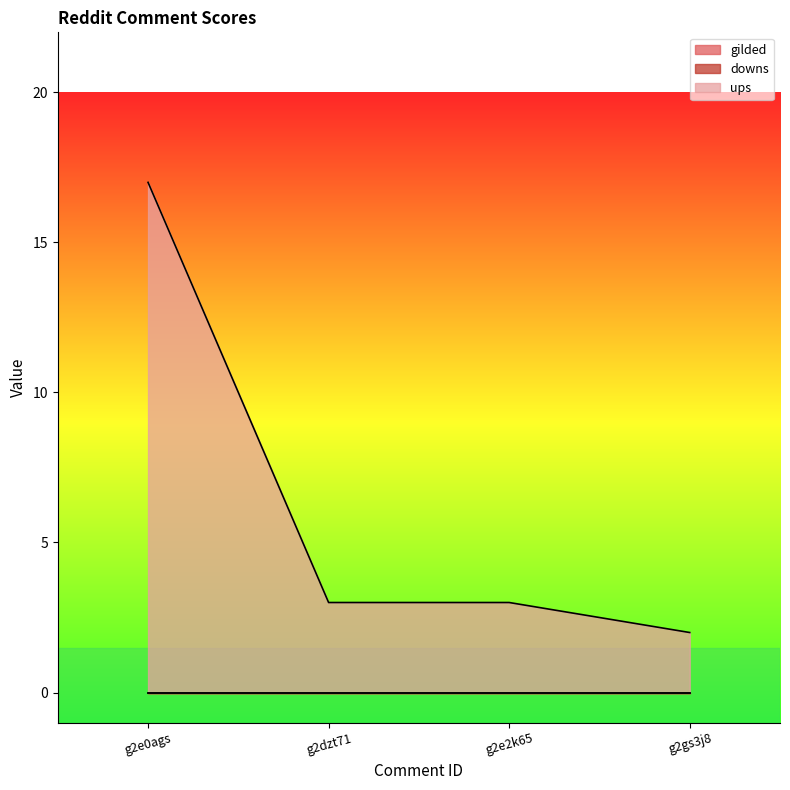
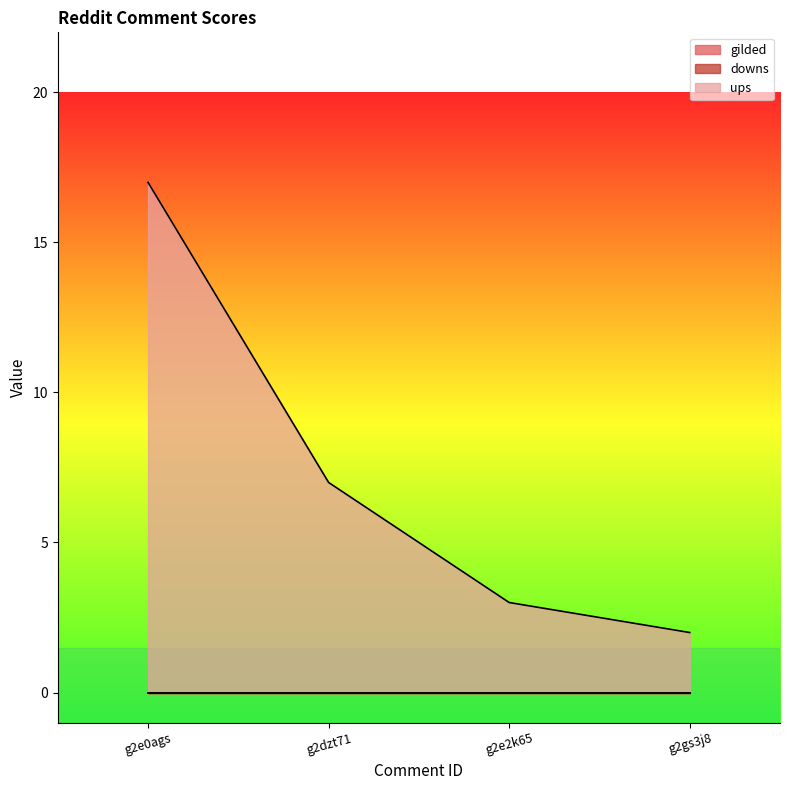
ups, g2dzt71: 3 -> 7
